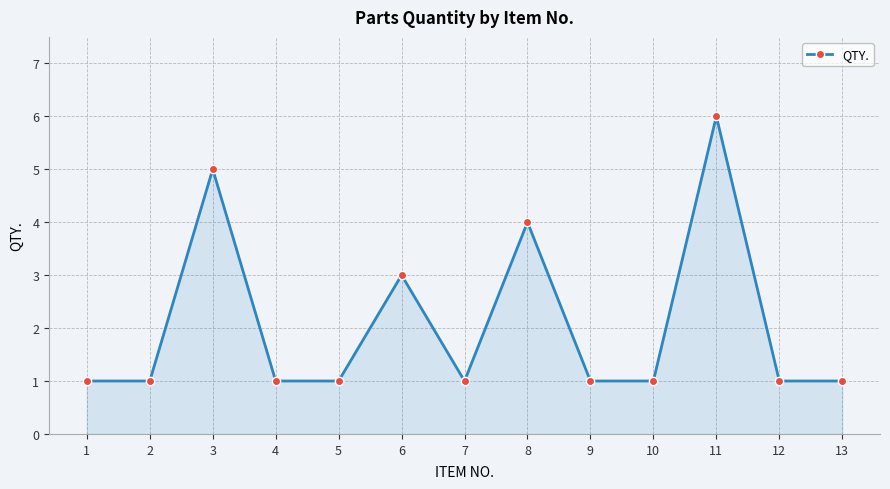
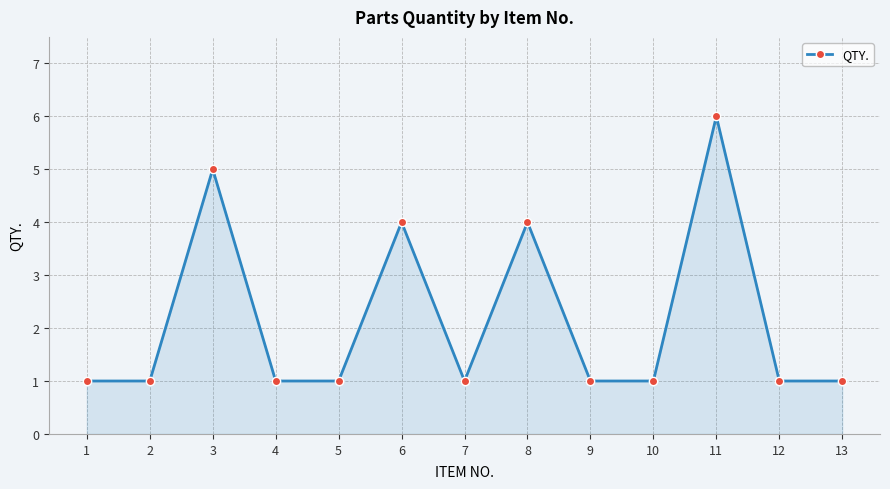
6: 3 -> 4
